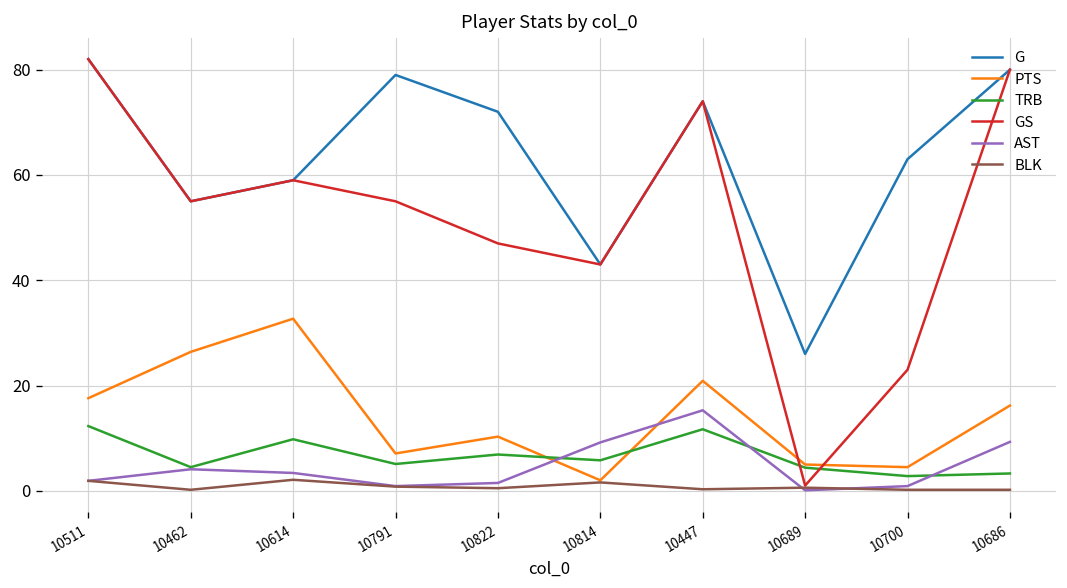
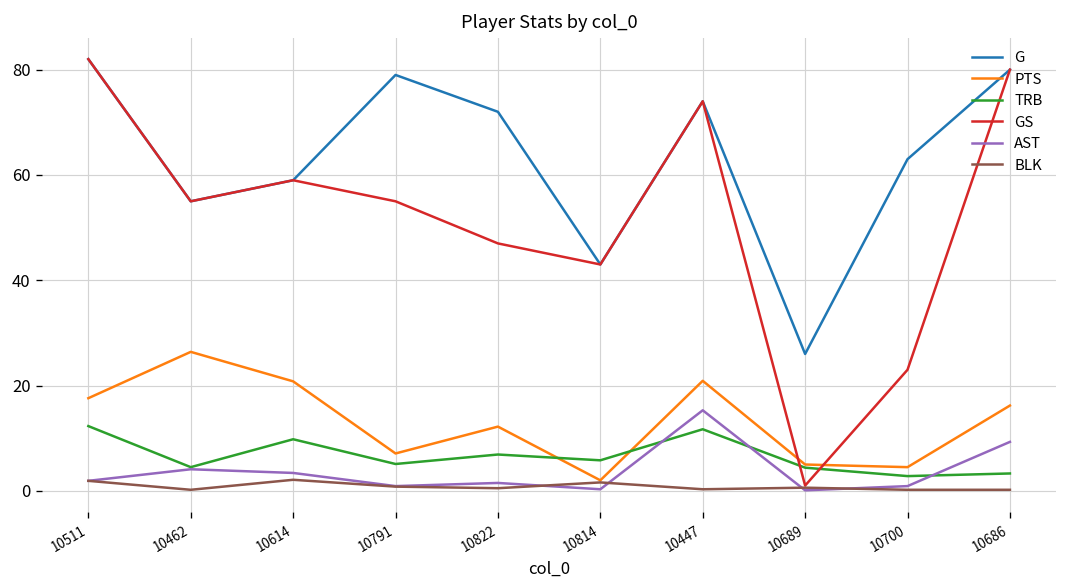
PTS, 10614: 33 -> 21
PTS, 10822: 10 -> 12
AST, 10814: 9 -> 0
